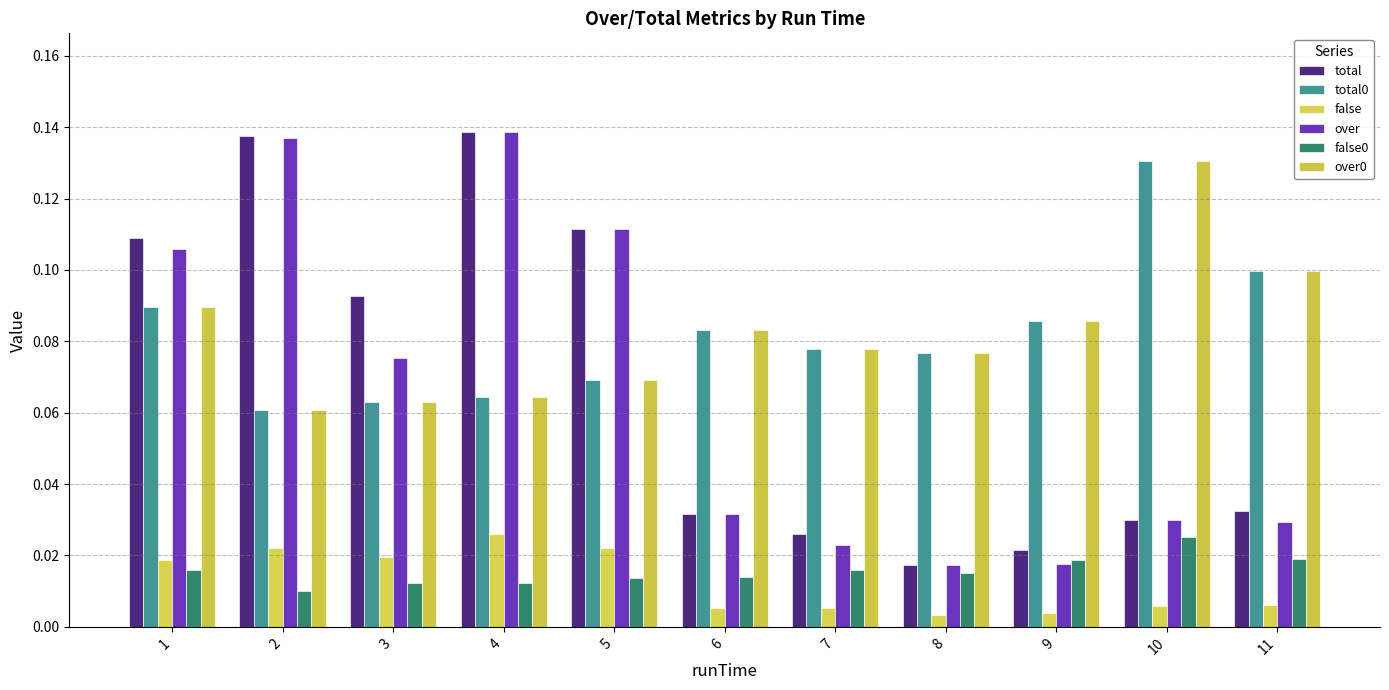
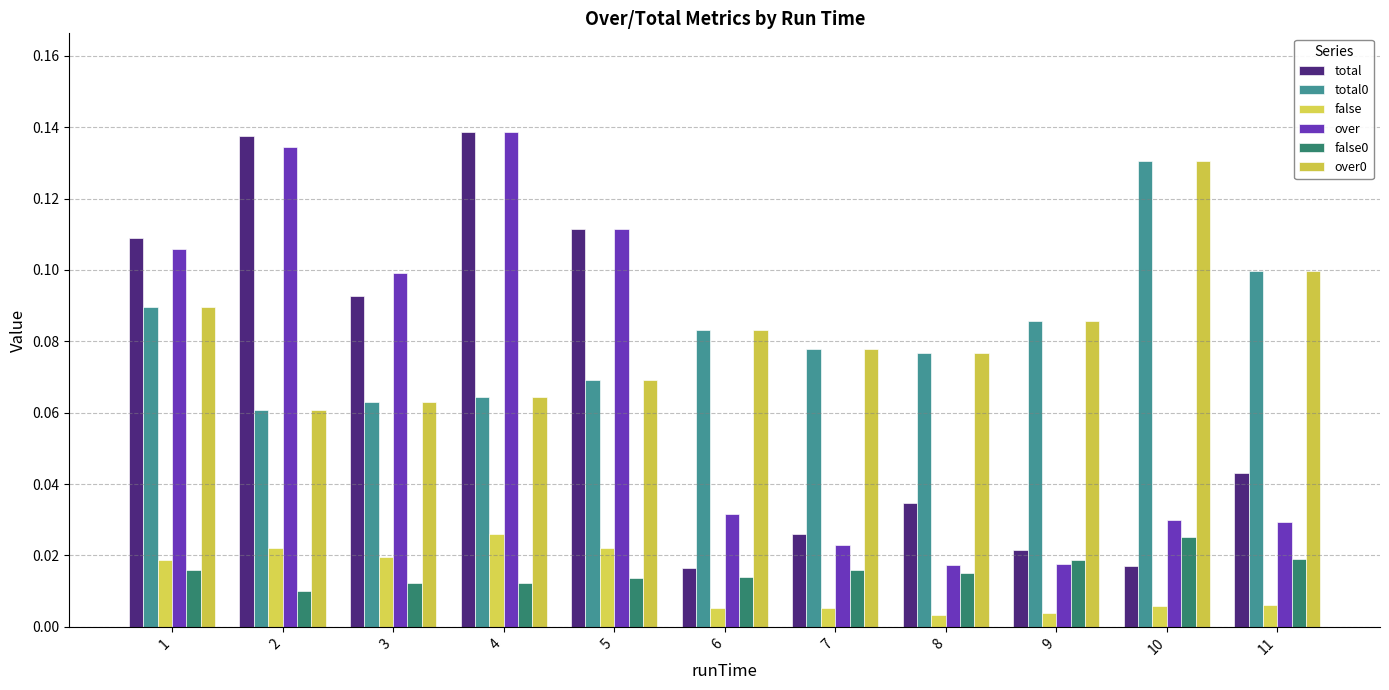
over, 2: 0.137 -> 0.134
over, 3: 0.075 -> 0.099
total, 6: 0.032 -> 0.017
total, 8: 0.017 -> 0.035
total, 10: 0.030 -> 0.017
total, 11: 0.032 -> 0.043
